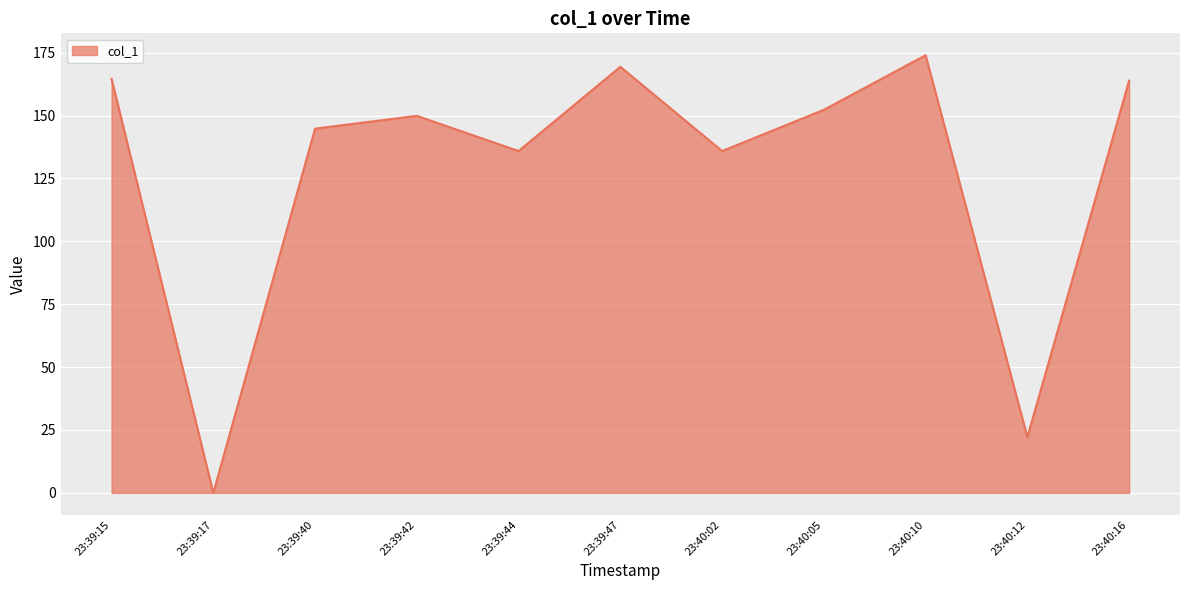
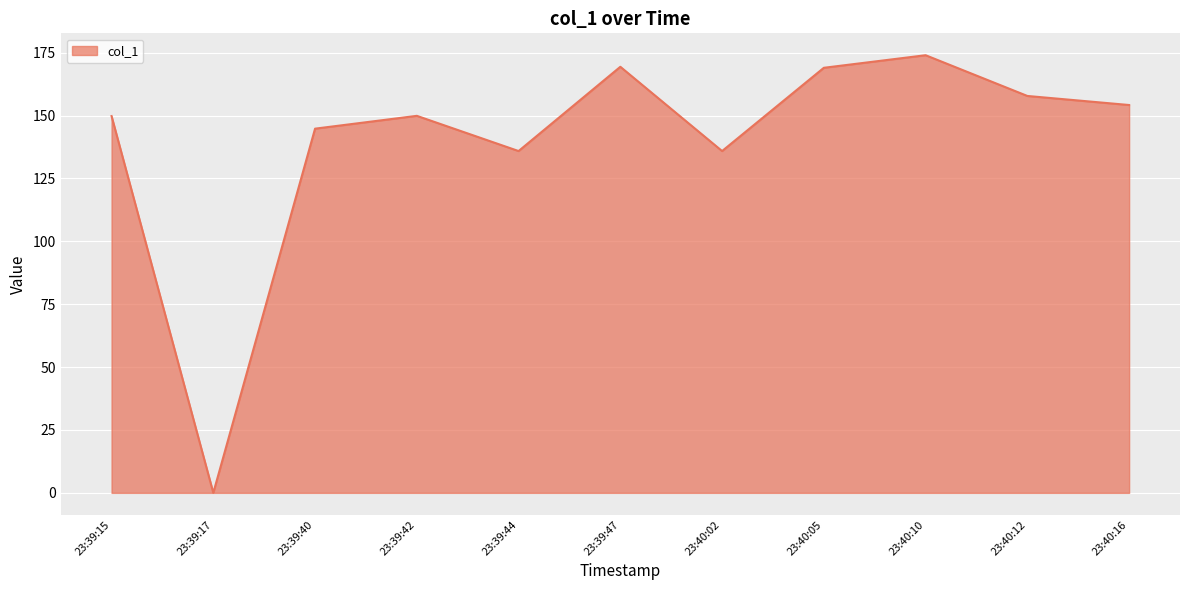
23:39:15: 165 -> 150
23:40:05: 152 -> 169
23:40:12: 22 -> 158
23:40:16: 164 -> 154
